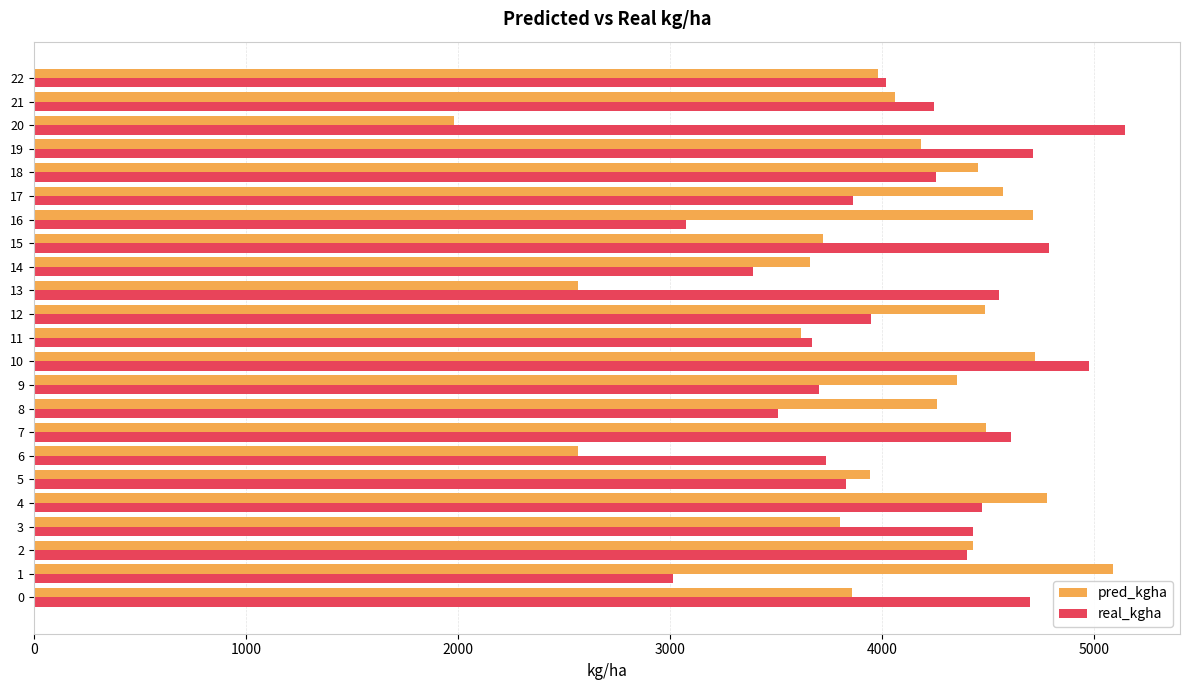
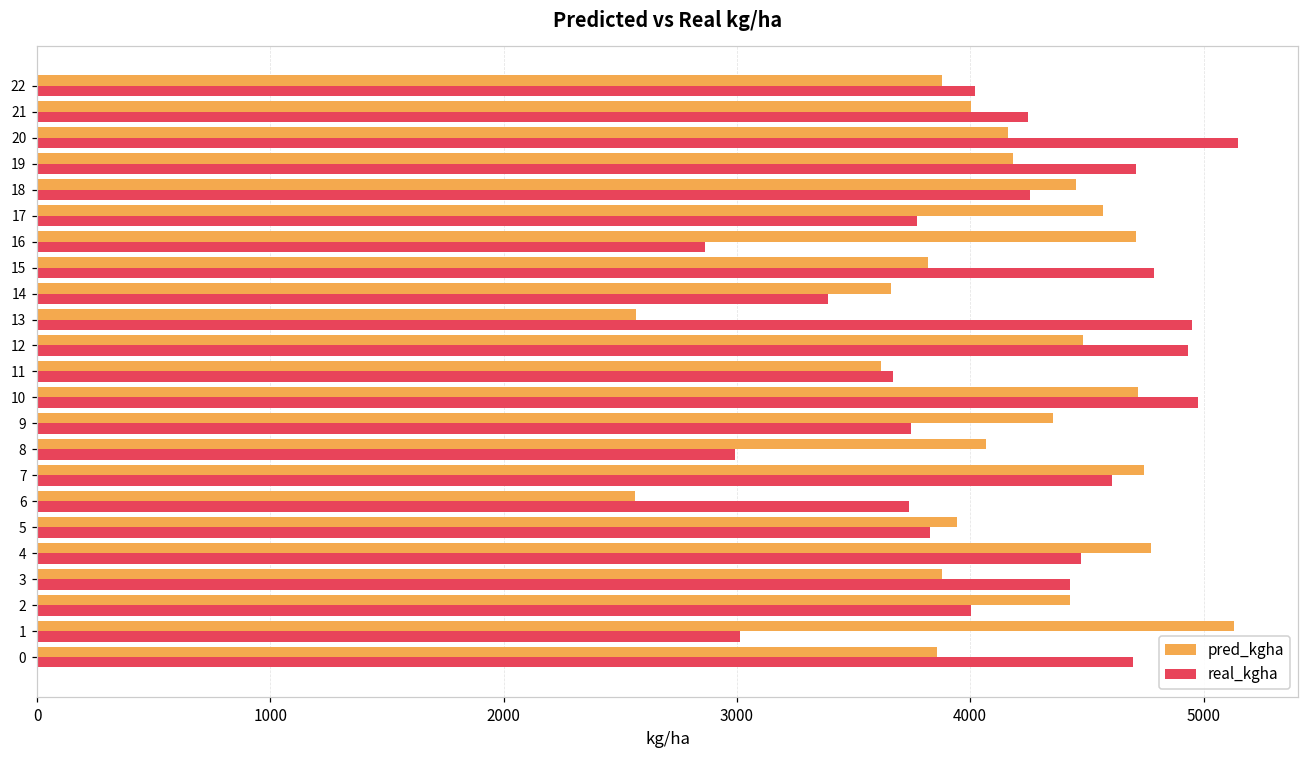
pred_kgha, 22: 3980 -> 3880
pred_kgha, 21: 4060 -> 4000
pred_kgha, 20: 1980 -> 4160
real_kgha, 17: 3860 -> 3770
real_kgha, 16: 3080 -> 2860
pred_kgha, 15: 3720 -> 3820
real_kgha, 13: 4550 -> 4950
real_kgha, 12: 3950 -> 4930
real_kgha, 9: 3700 -> 3750
pred_kgha, 8: 4260 -> 4070
real_kgha, 8: 3510 -> 2990
pred_kgha, 7: 4490 -> 4740
pred_kgha, 3: 3800 -> 3880
real_kgha, 2: 4400 -> 4000
pred_kgha, 1: 5090 -> 5130
